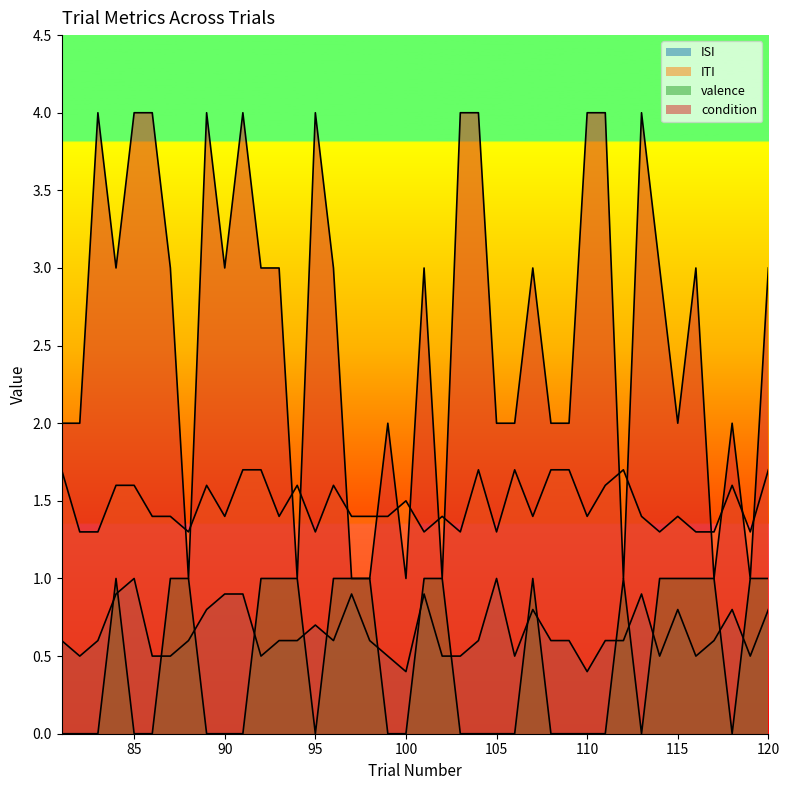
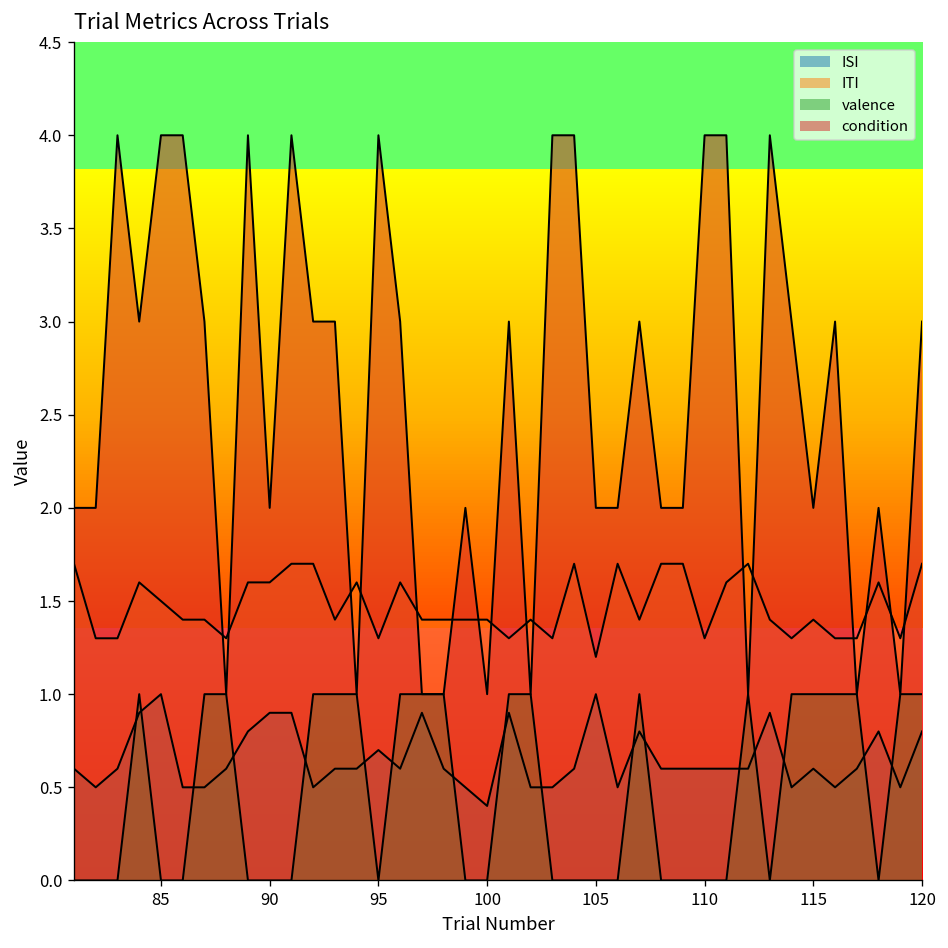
ITI, 85: 1.6 -> 1.5
ITI, 90: 1.4 -> 1.6
condition, 90: 3 -> 2
ITI, 100: 1.5 -> 1.4
ITI, 105: 1.3 -> 1.2
ISI, 110: 0.4 -> 0.6
ITI, 110: 1.4 -> 1.3
ISI, 115: 0.8 -> 0.6
